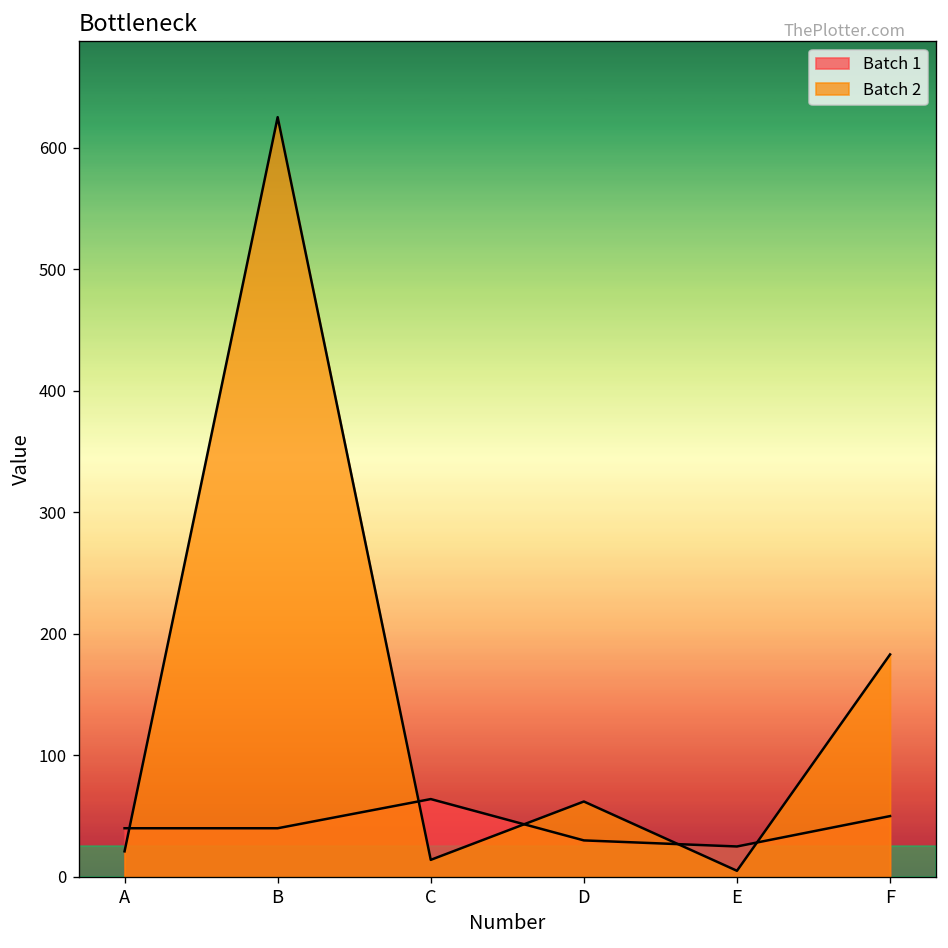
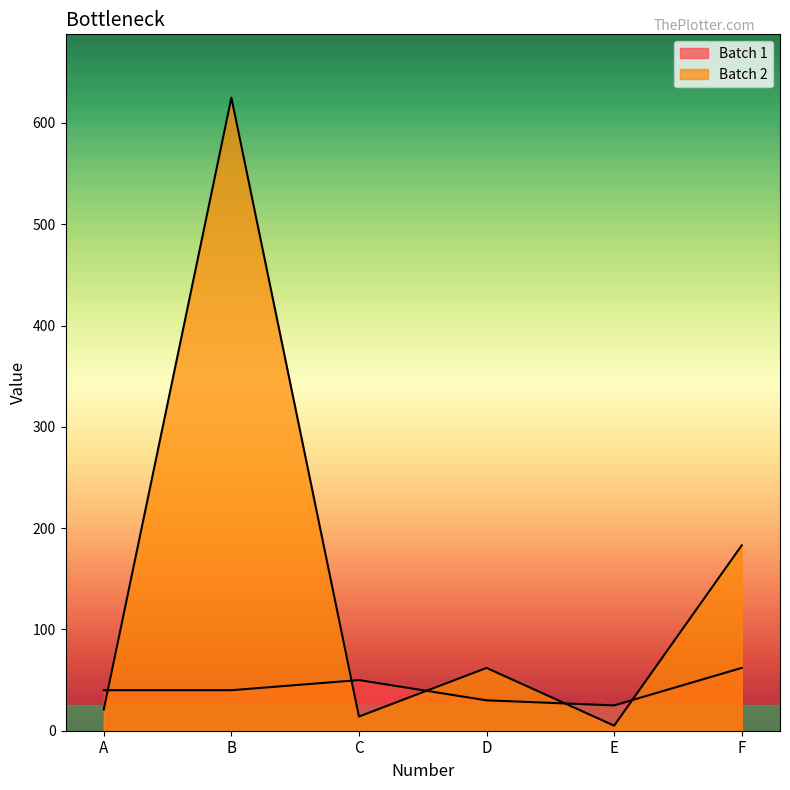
Batch 1, C: 64 -> 50
Batch 1, F: 50 -> 62
